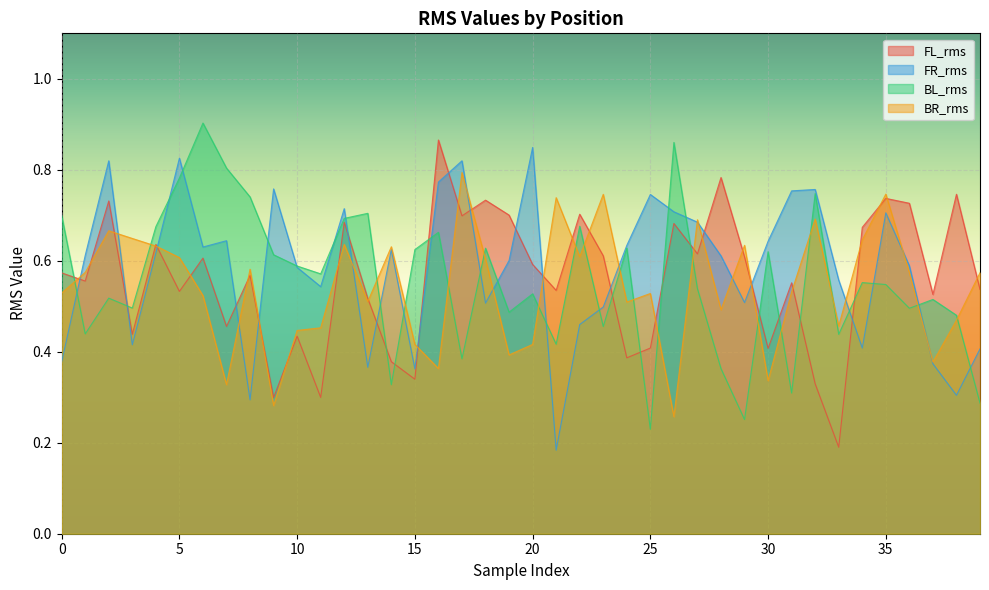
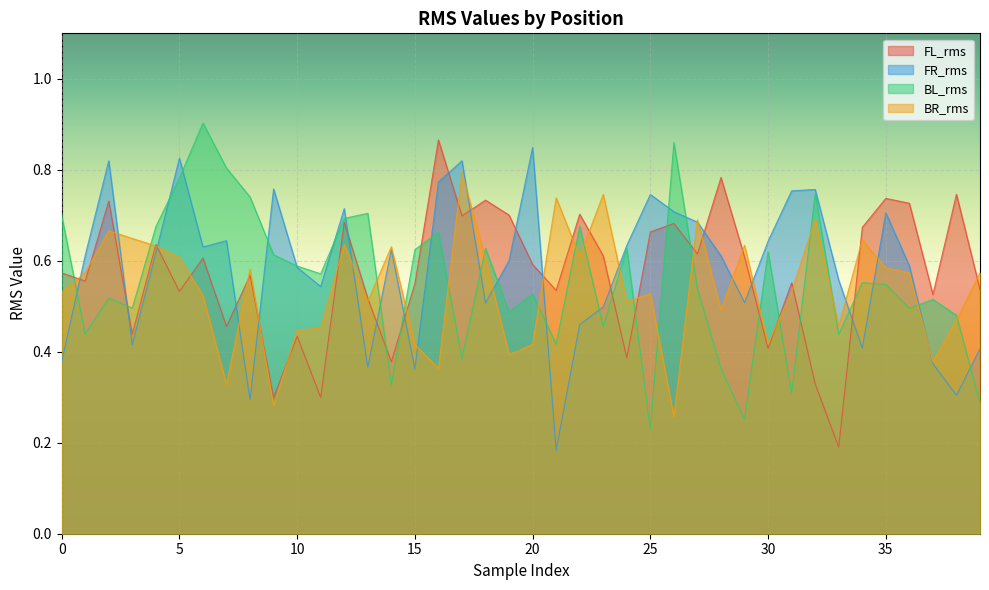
FL_rms, 15: 0.34 -> 0.55
FL_rms, 25: 0.41 -> 0.66
BR_rms, 30: 0.34 -> 0.42
BR_rms, 35: 0.75 -> 0.58
